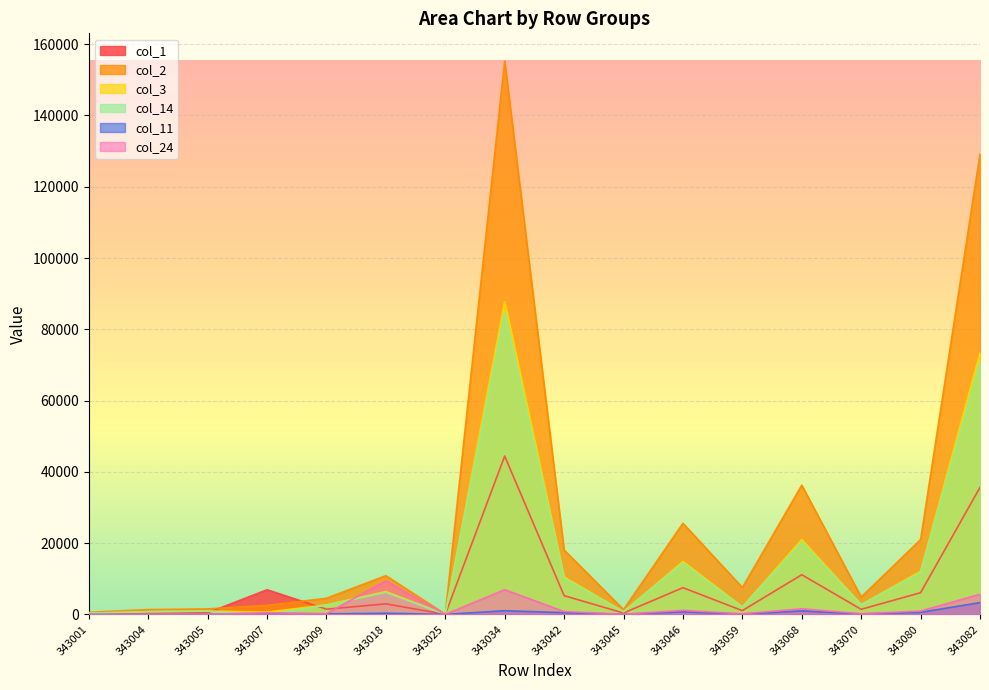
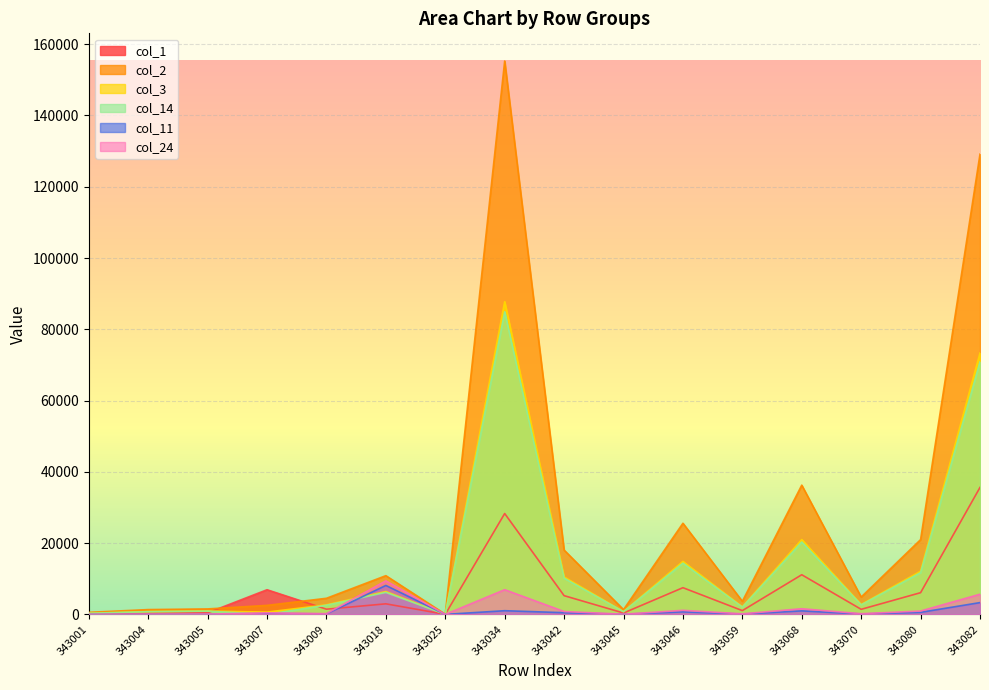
col_11, 343018: 0 -> 8000
col_1, 343034: 44000 -> 28000
col_2, 343059: 8000 -> 4000
